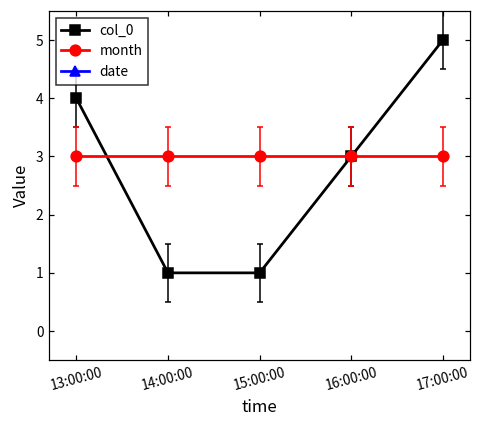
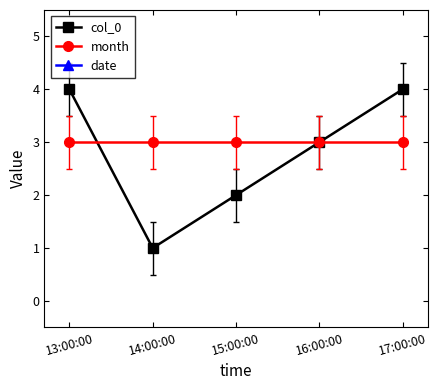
col_0, 15:00:00: 1 -> 2
col_0, 17:00:00: 5 -> 4
